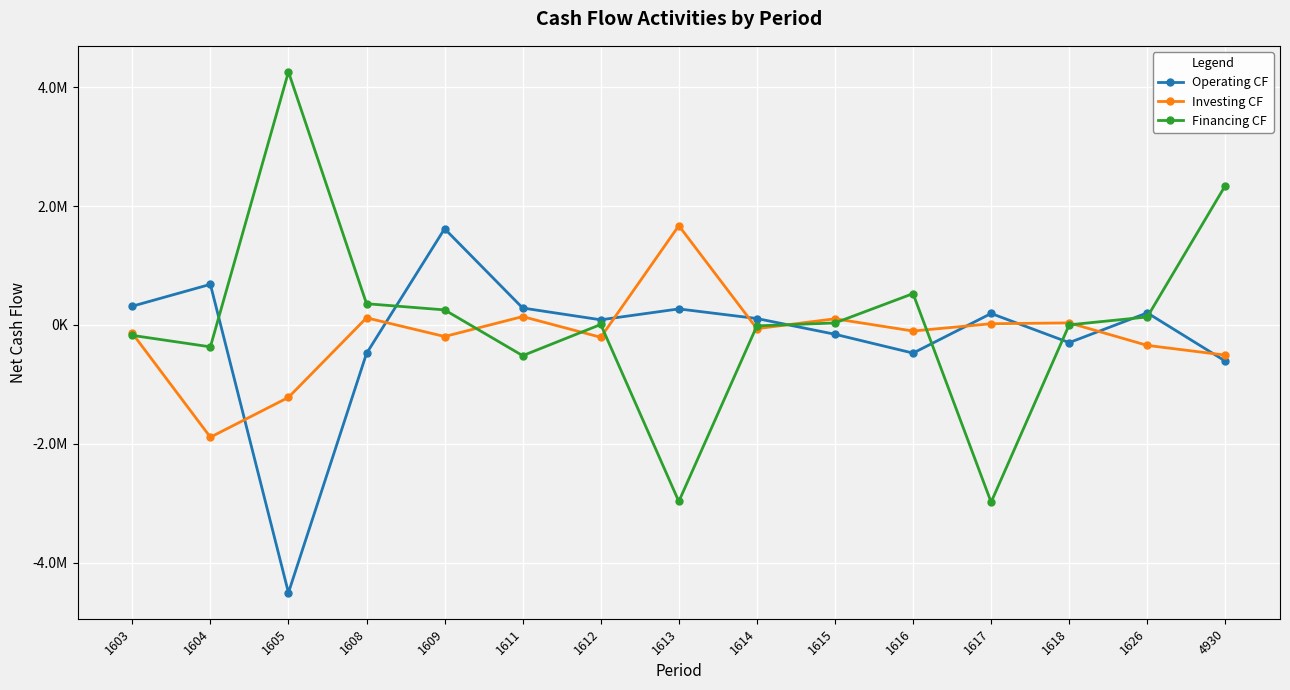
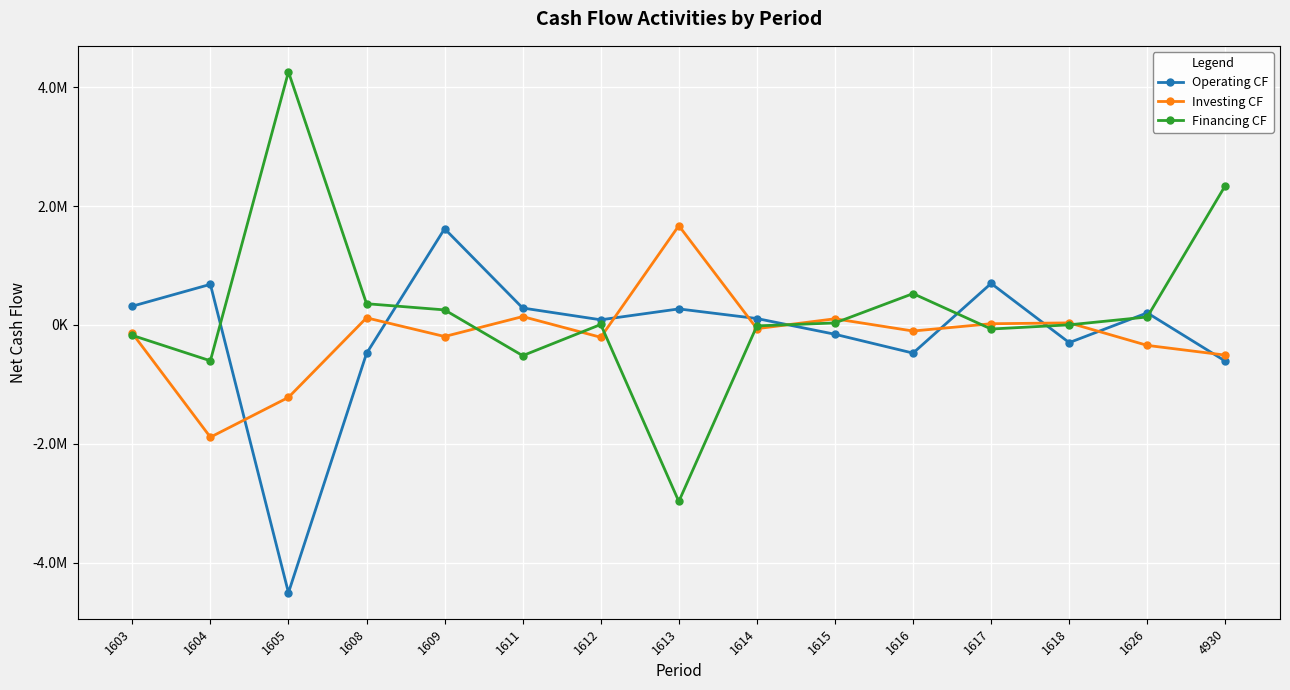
Financing CF, 1604: -400000 -> -600000
Operating CF, 1617: 200000 -> 700000
Financing CF, 1617: -3000000 -> -100000
